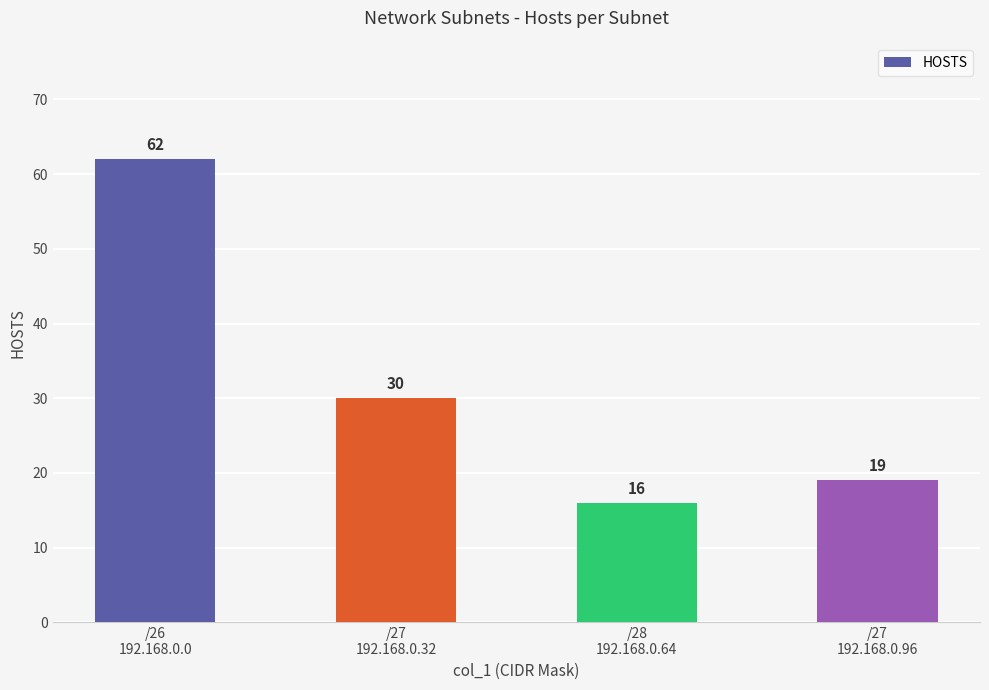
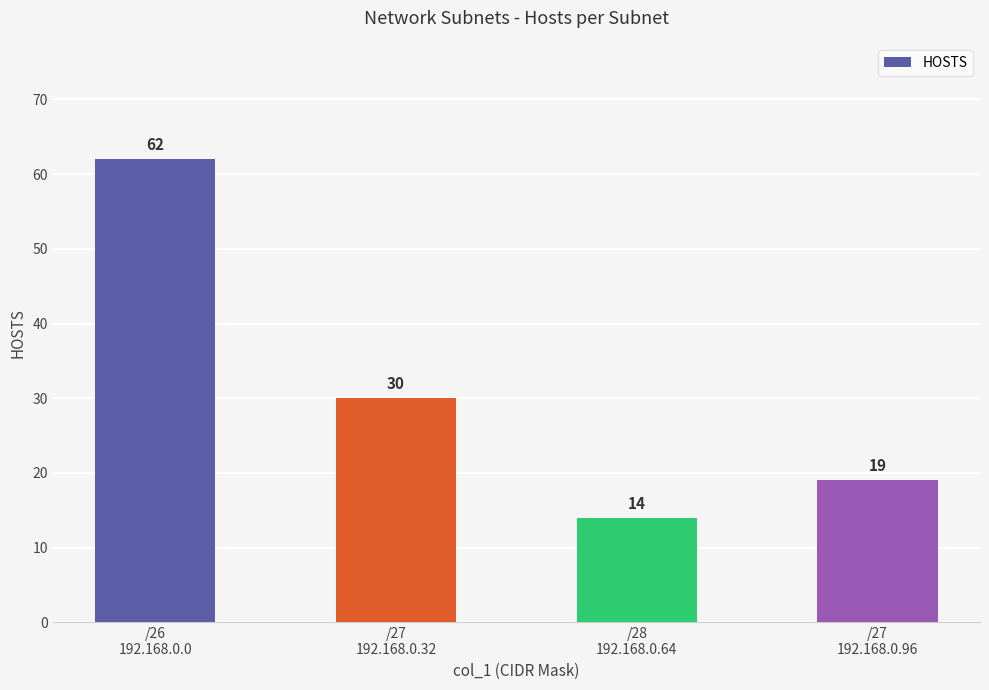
/28 192.168.0.64: 16 -> 14
